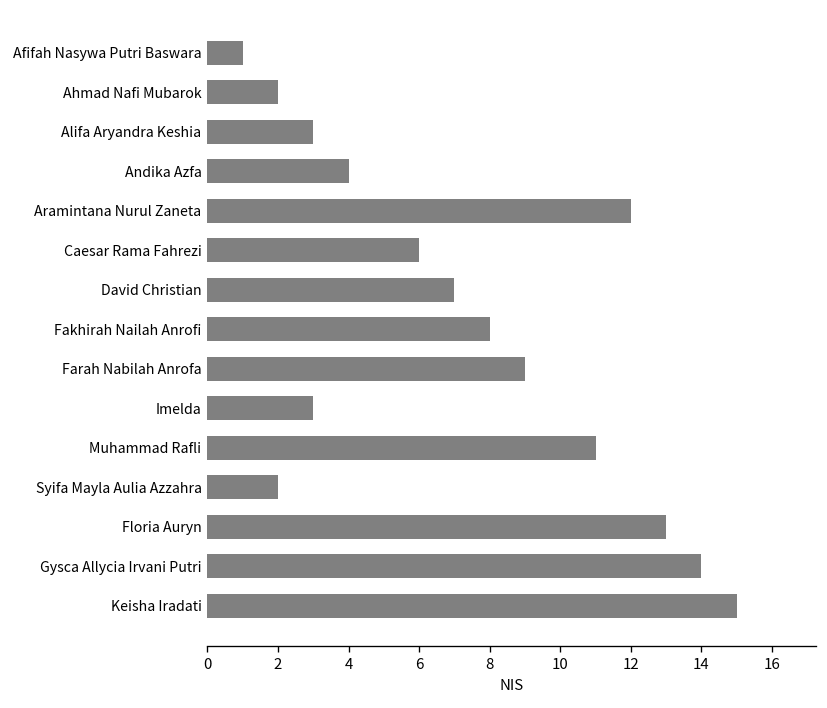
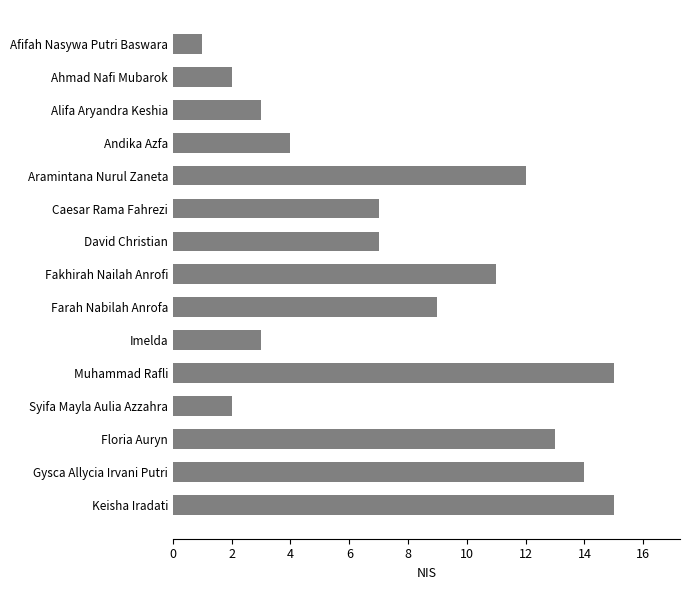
Caesar Rama Fahrezi: 6.0 -> 7.0
Fakhirah Nailah Anrofi: 8.0 -> 11.0
Muhammad Rafli: 11.0 -> 15.0
